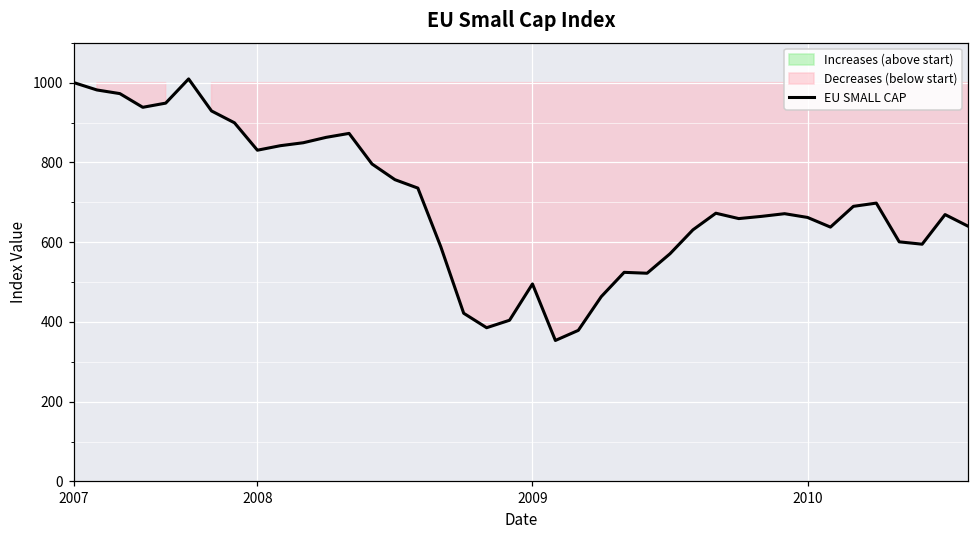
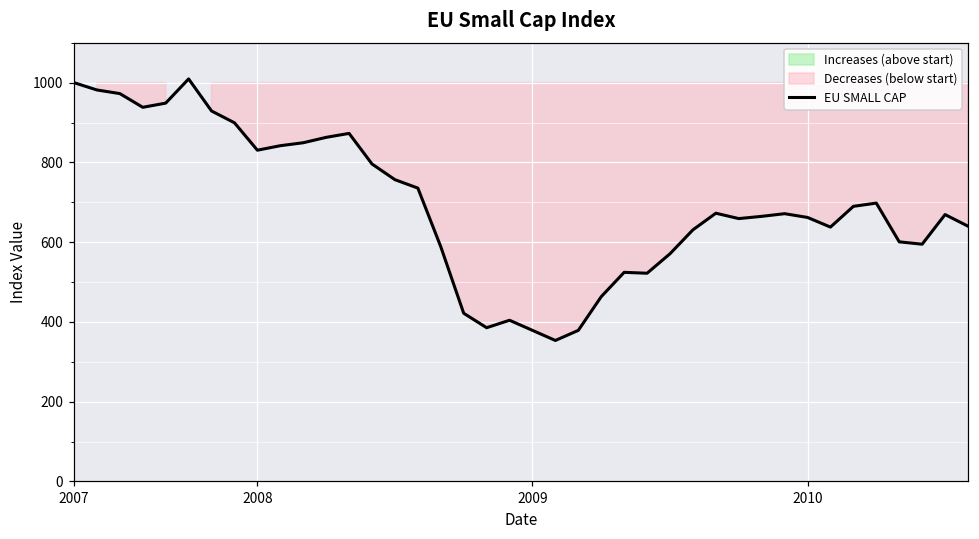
2009: 500 -> 380
